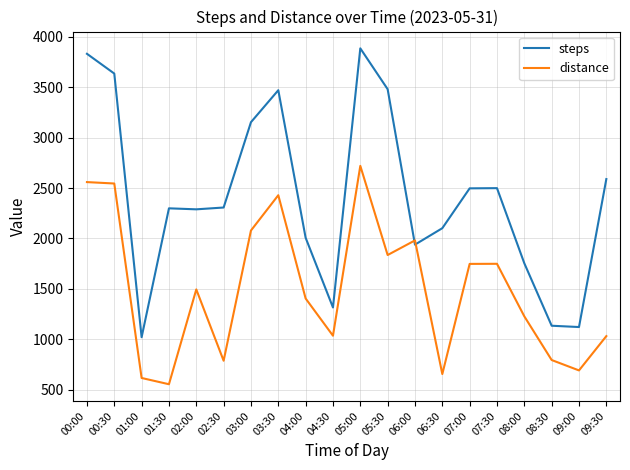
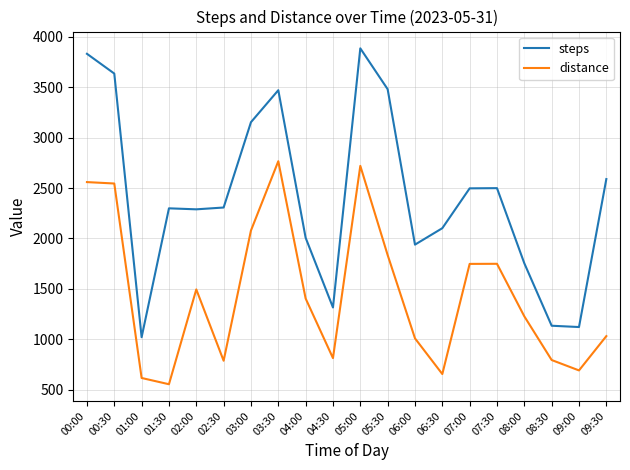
distance, 03:30: 2430 -> 2770
distance, 04:30: 1040 -> 810
distance, 06:00: 1980 -> 1010
